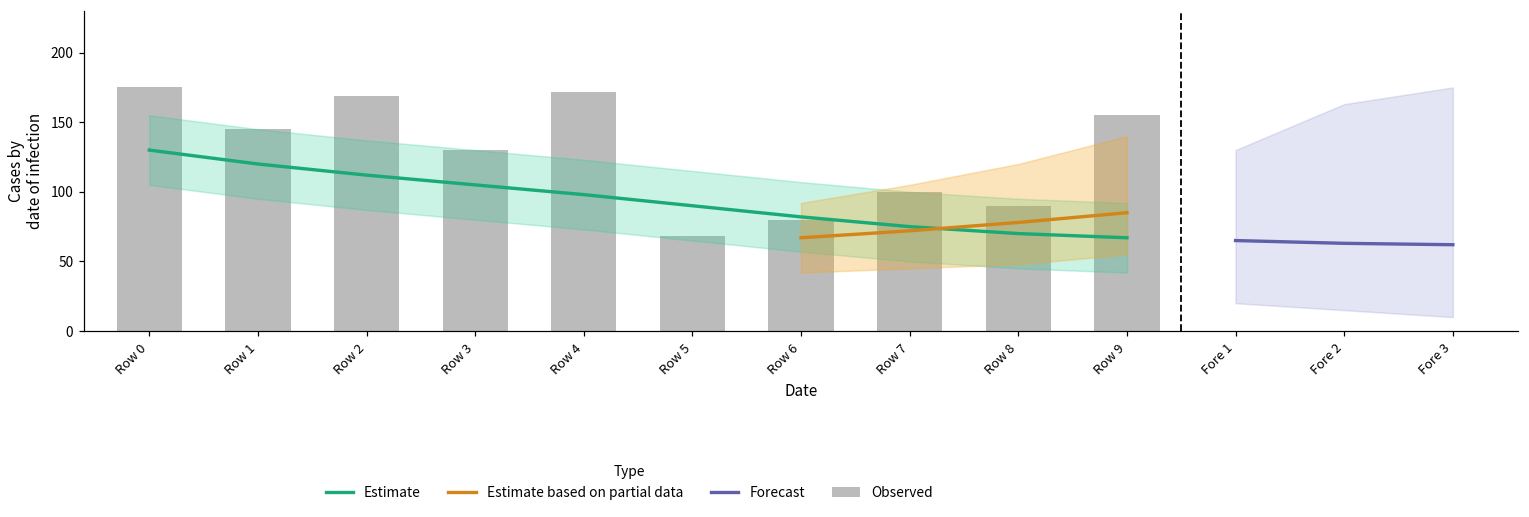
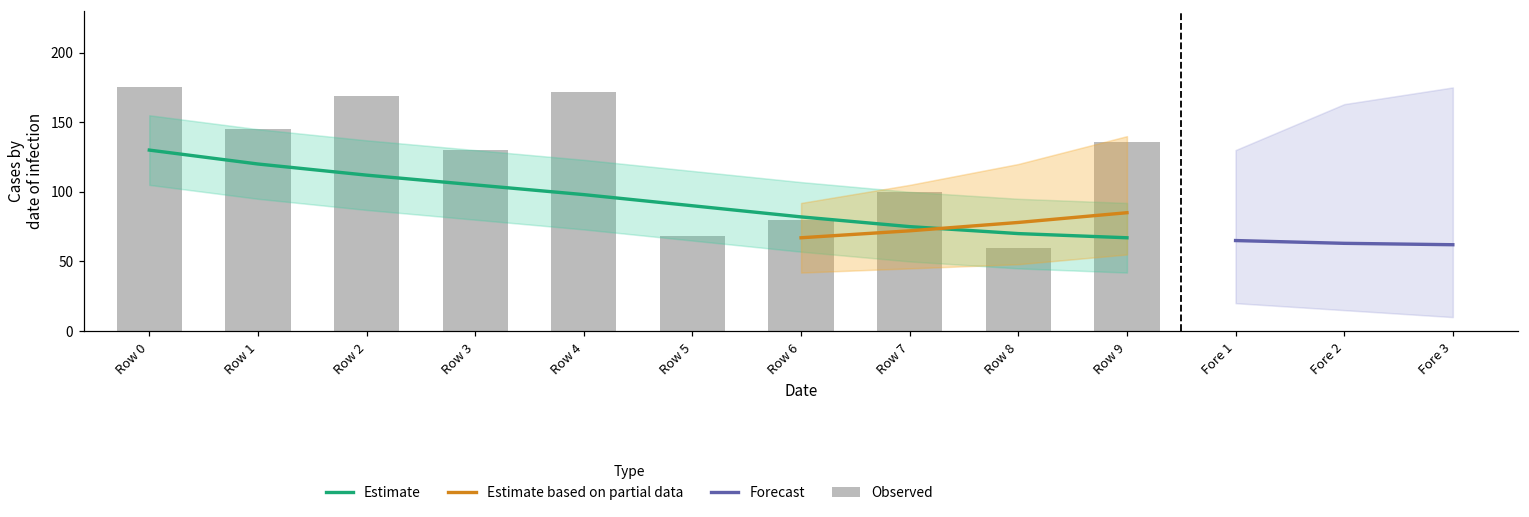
Observed, Row 8: 90 -> 60
Observed, Row 9: 155 -> 136
